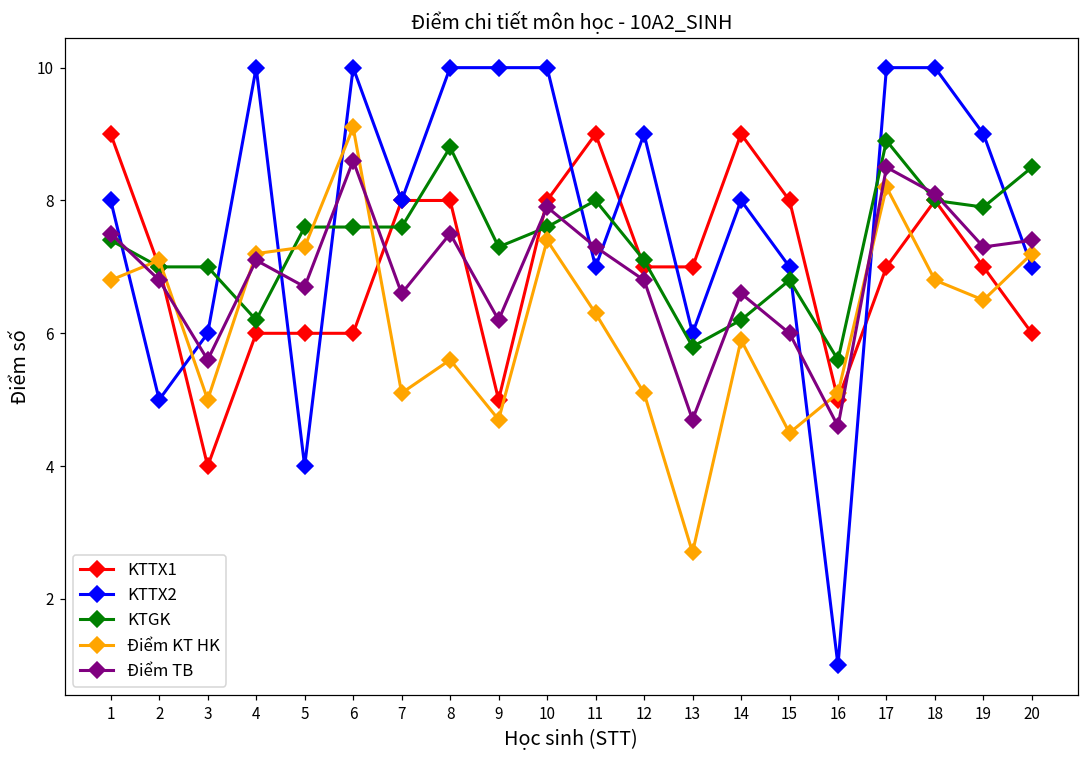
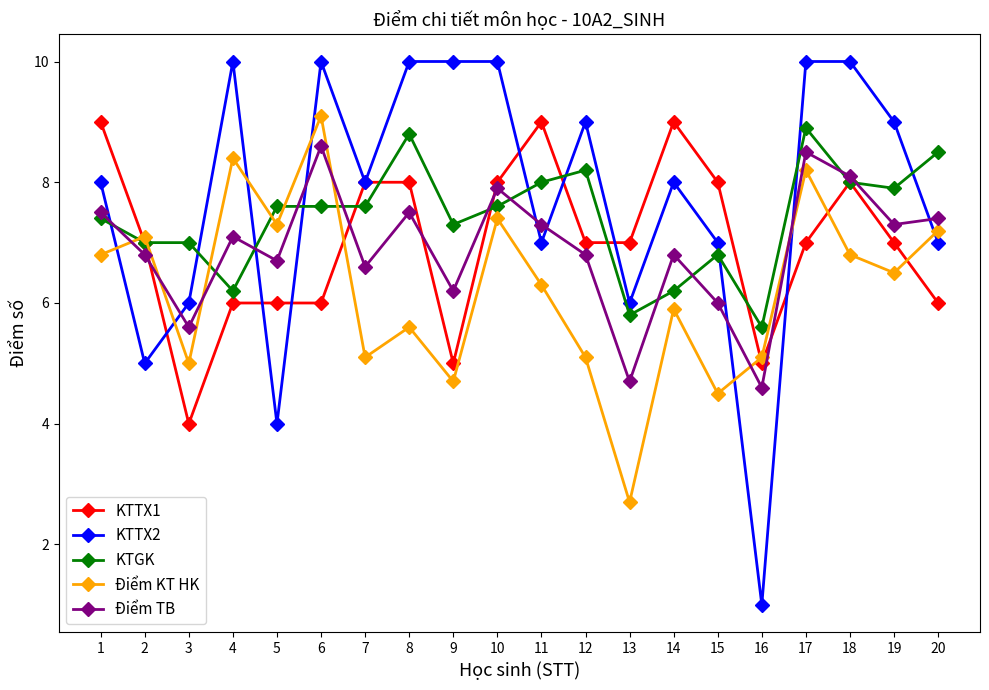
Điểm KT HK, 4: 7.2 -> 8.4
KTGK, 12: 7.1 -> 8.2
Điểm TB, 14: 6.6 -> 6.8
